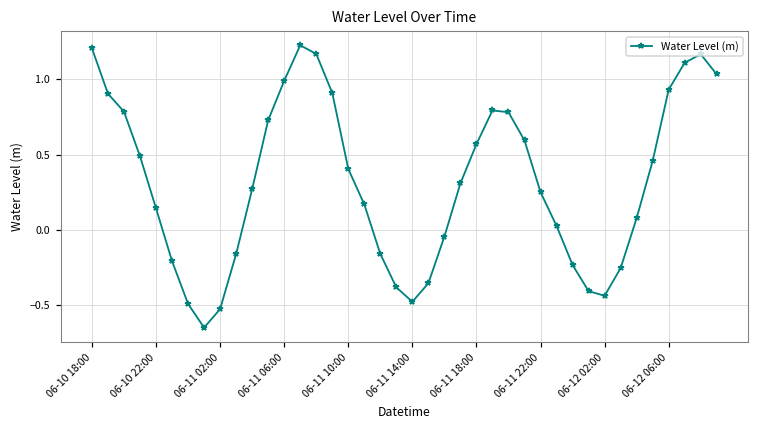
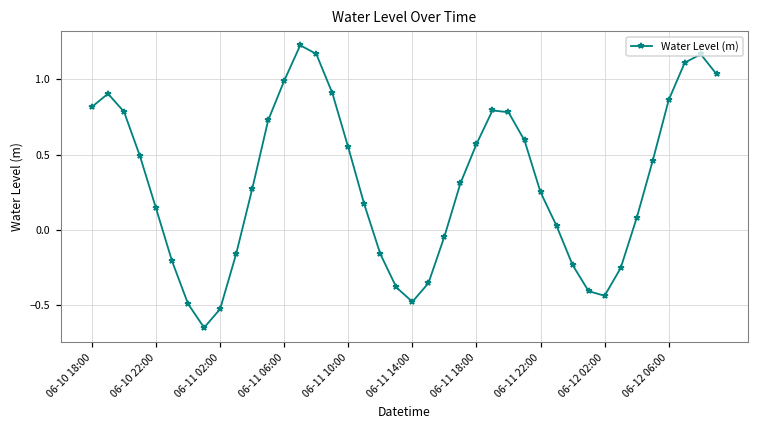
06-10 18:00: 1.21 -> 0.82
06-11 10:00: 0.40 -> 0.55
06-12 06:00: 0.93 -> 0.86
